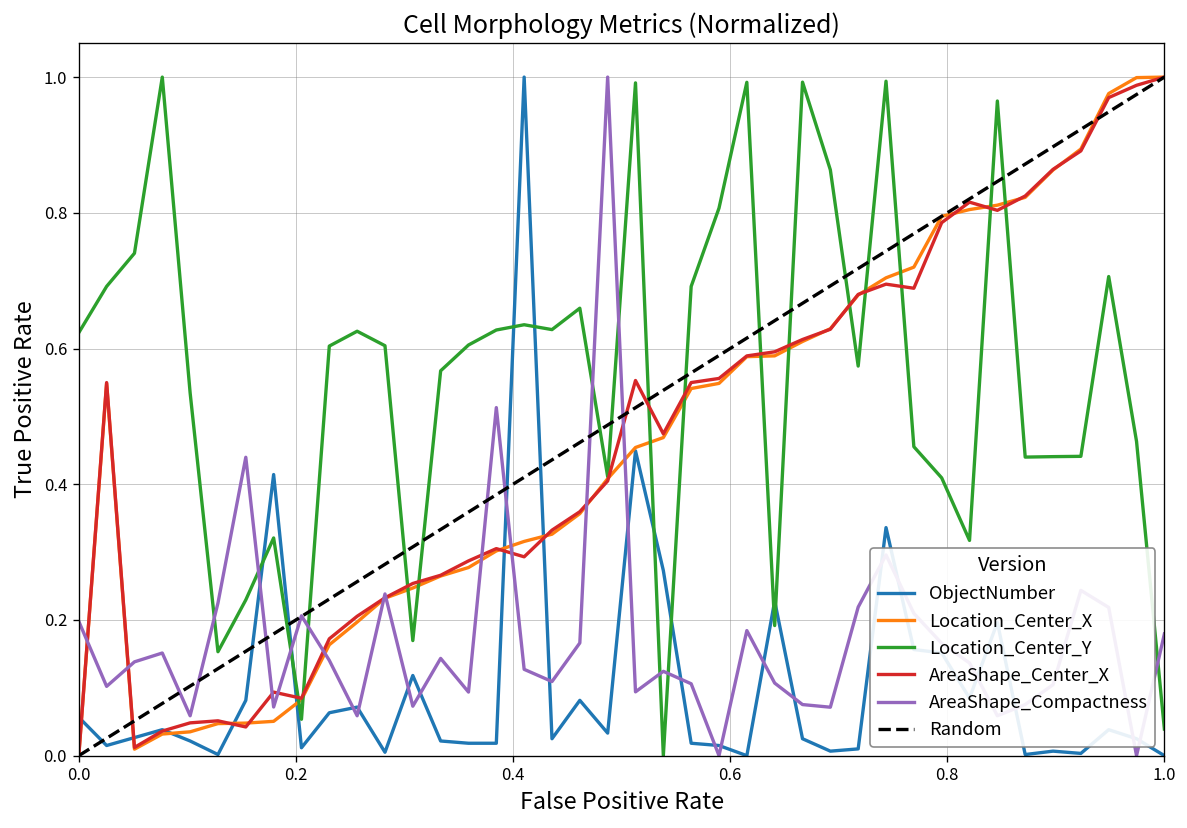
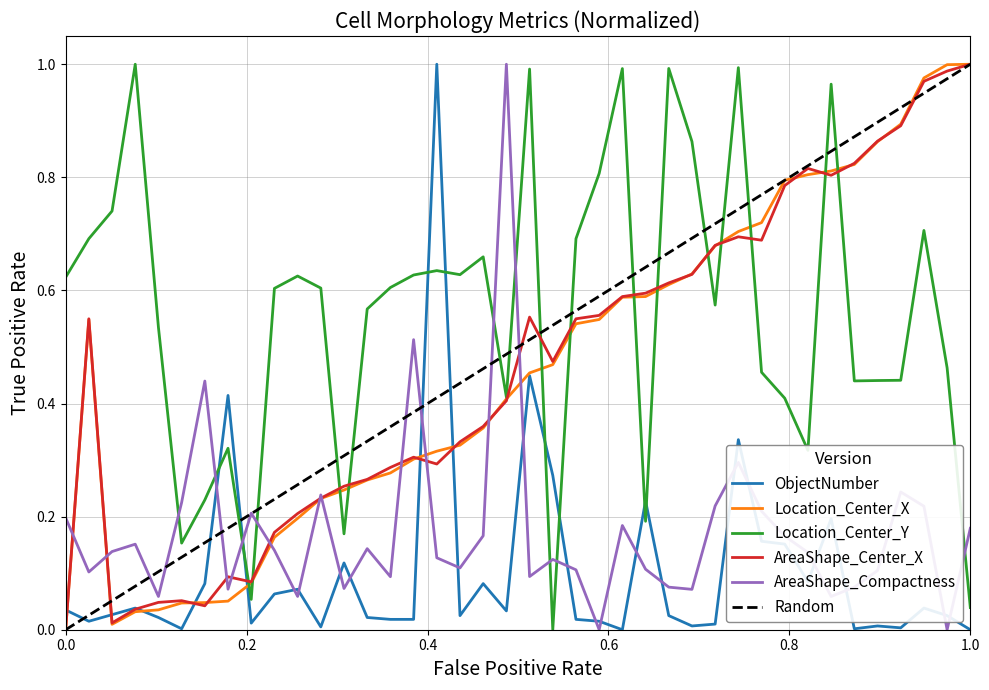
ObjectNumber, 0.0: 0.06 -> 0.03
